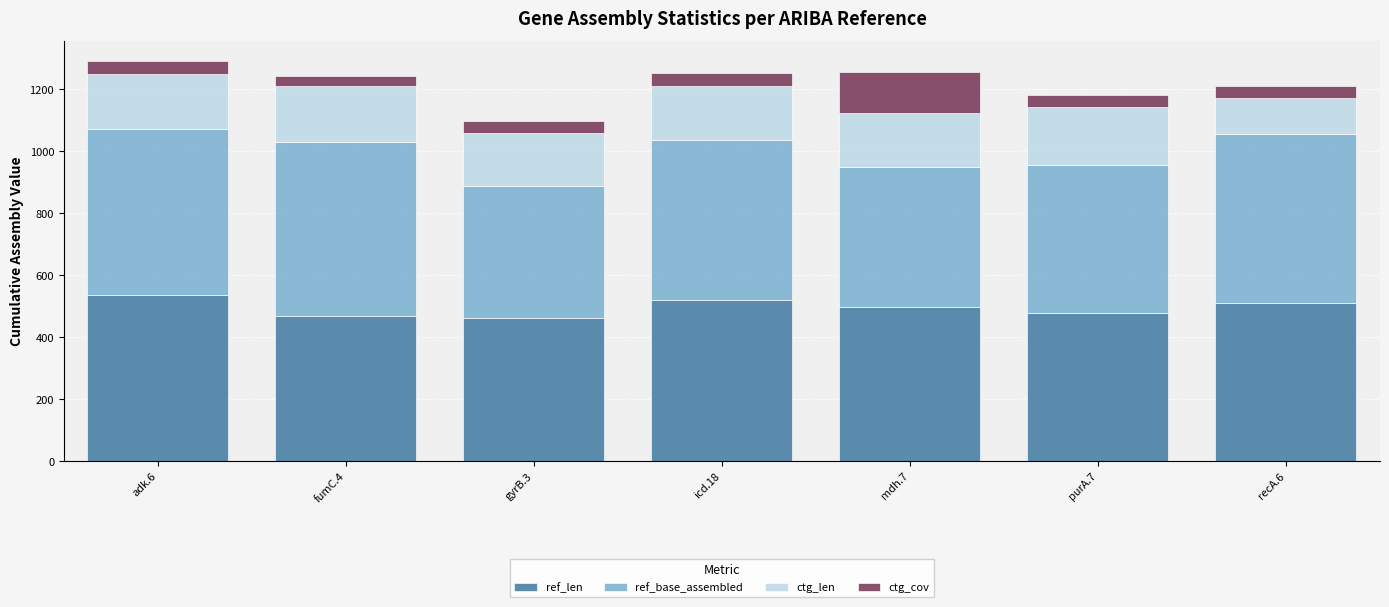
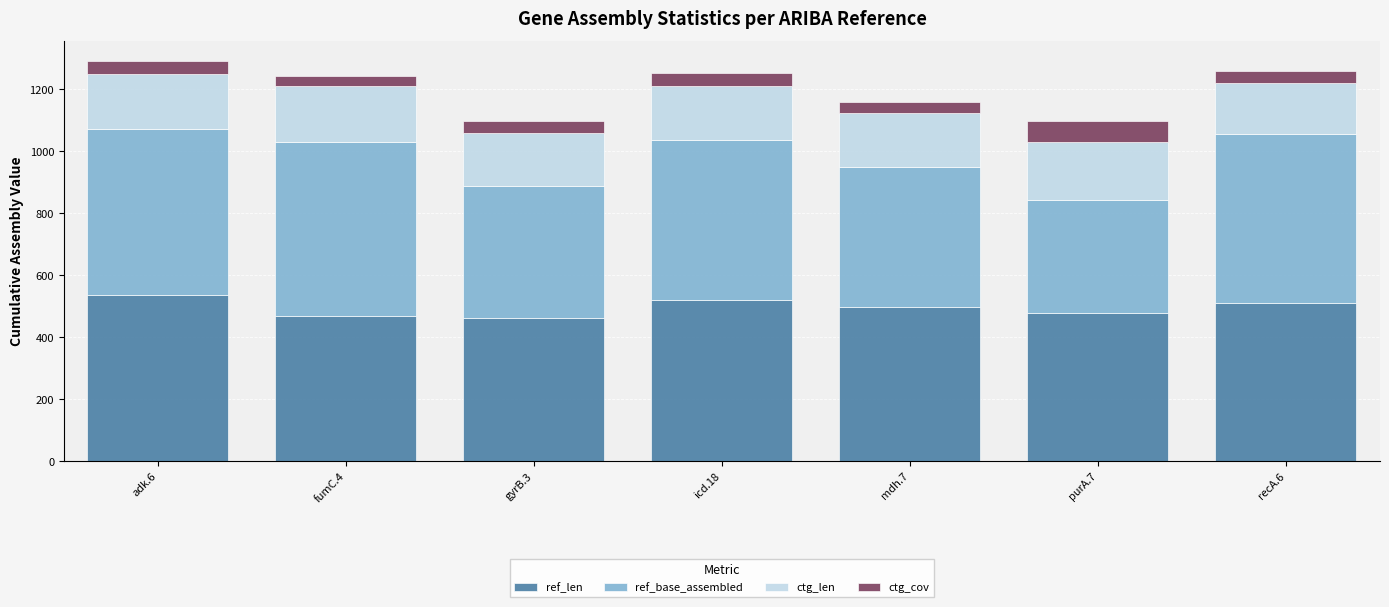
ctg_cov, mdh.7: 130 -> 30
ref_base_assembled, purA.7: 480 -> 360
ctg_cov, purA.7: 40 -> 70
ctg_len, recA.6: 110 -> 160
